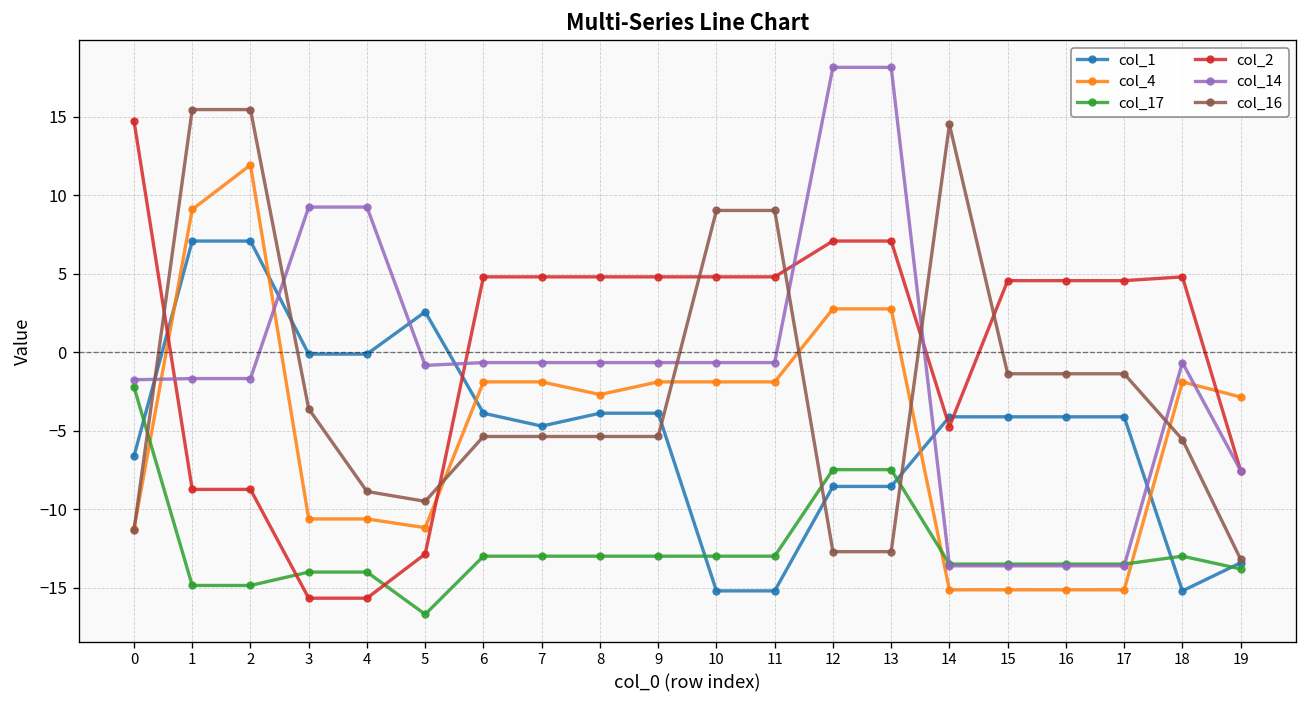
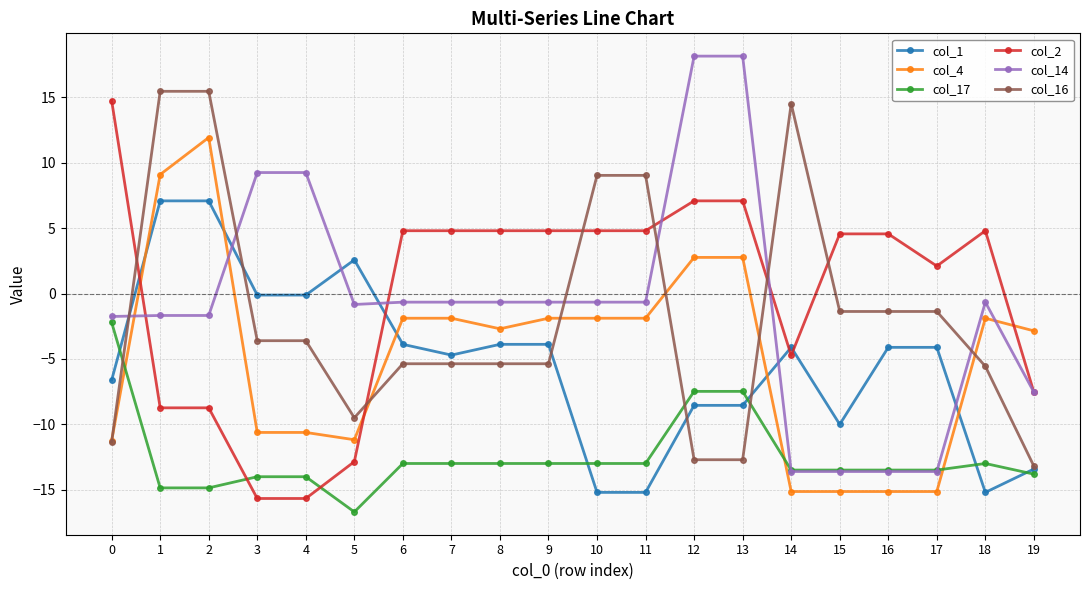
col_16, 4: -8.9 -> -3.6
col_1, 15: -4.1 -> -10.0
col_2, 17: 4.6 -> 2.1
